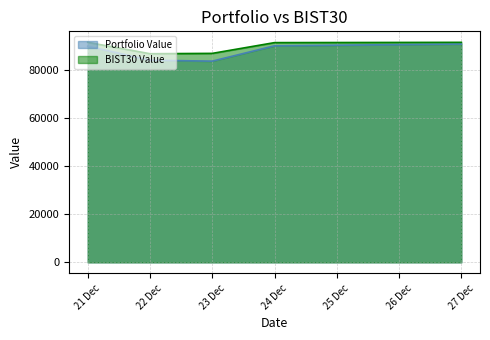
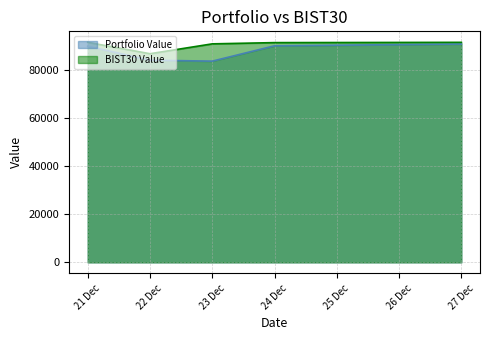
BIST30 Value, 23 Dec: 87000 -> 91000
